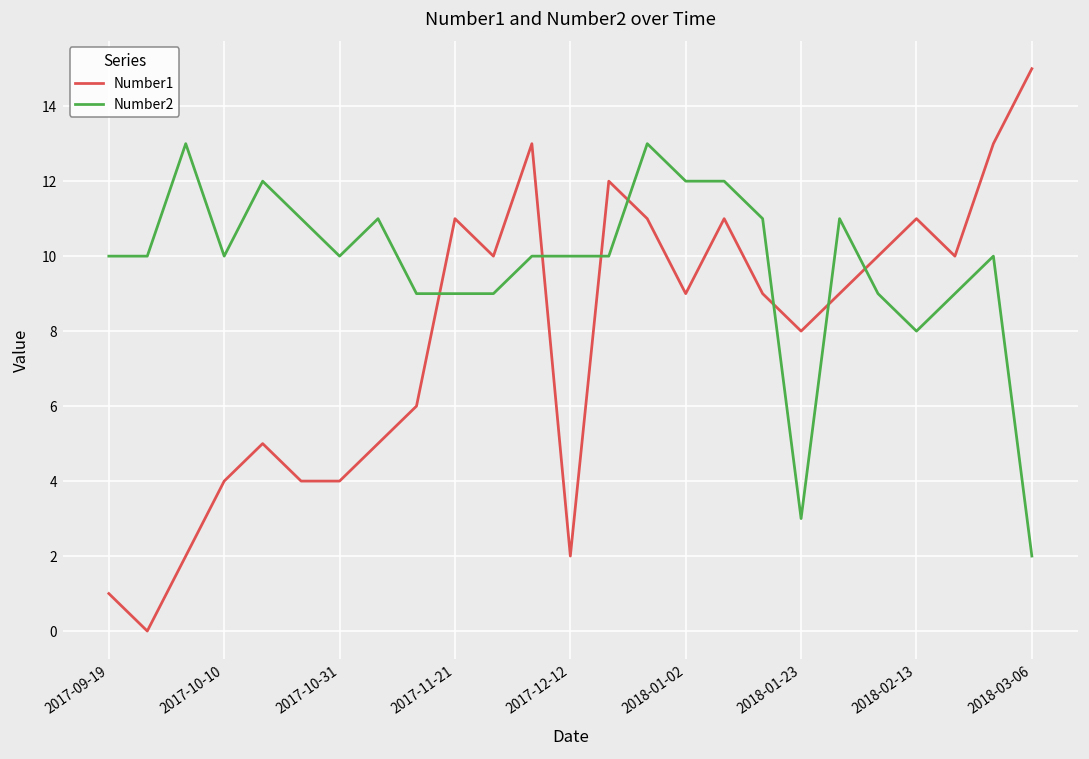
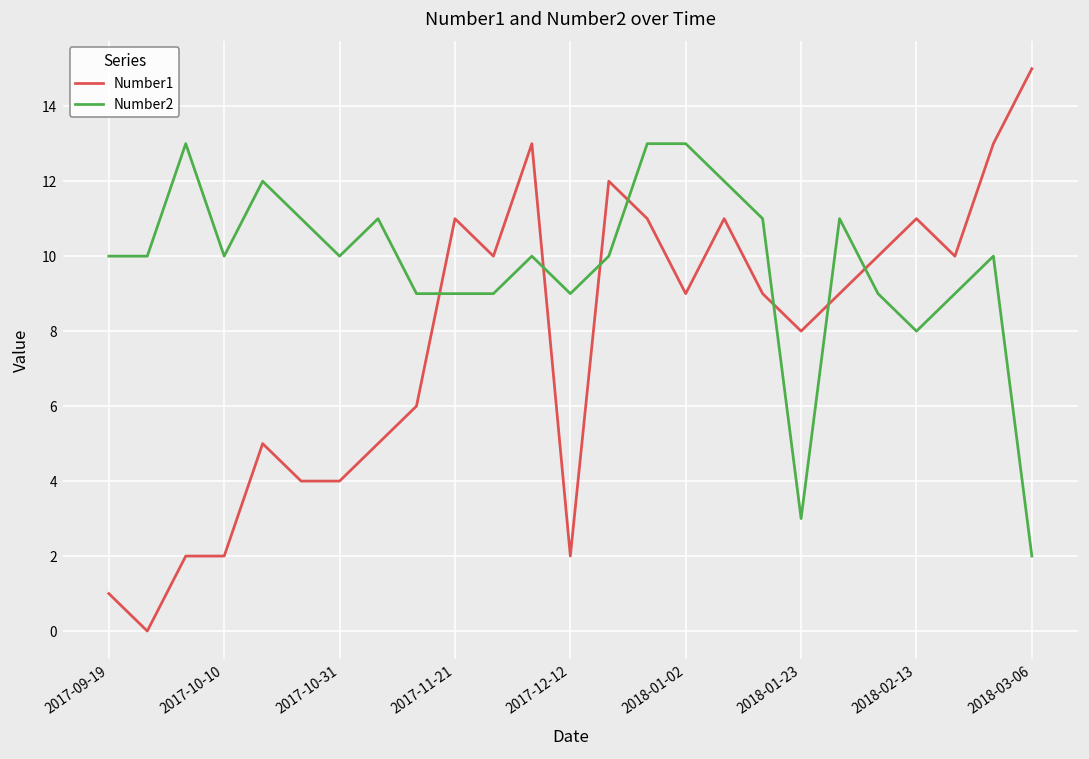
Number1, 2017-10-10: 4 -> 2
Number2, 2017-12-12: 10 -> 9
Number2, 2018-01-02: 12 -> 13
